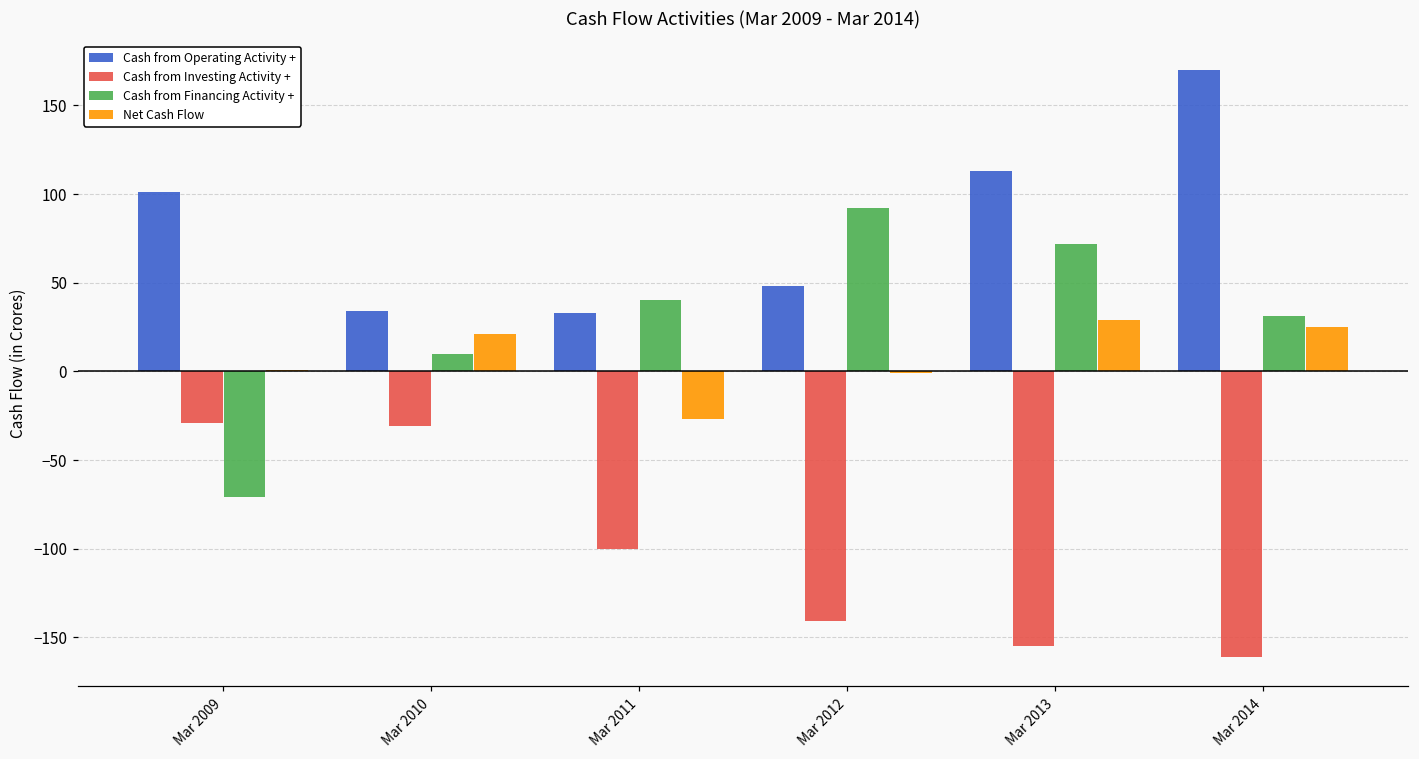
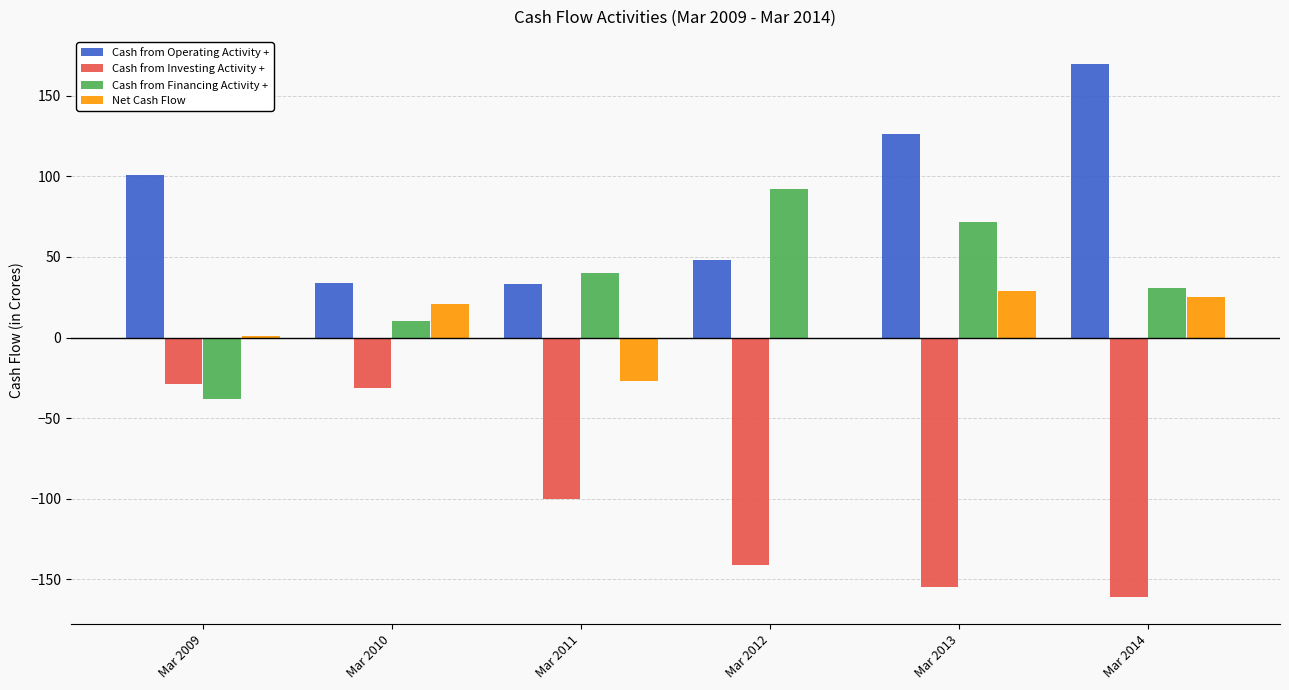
Cash from Financing Activity +, Mar 2009: -71 -> -38
Cash from Operating Activity +, Mar 2013: 113 -> 126
